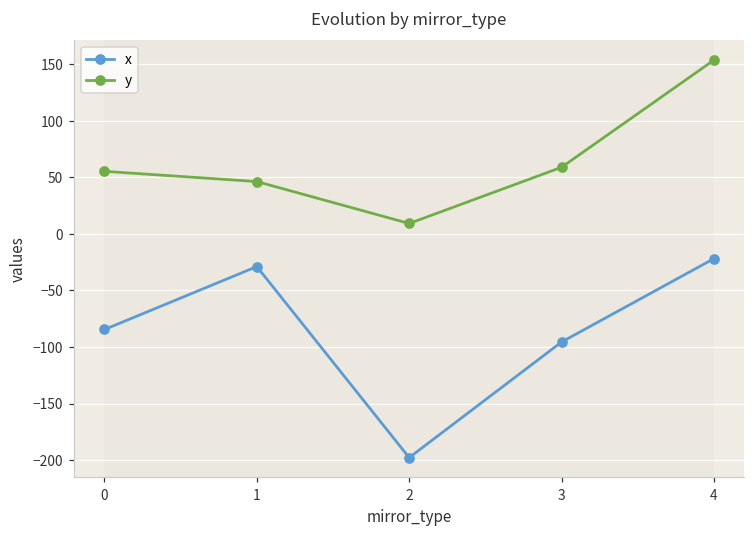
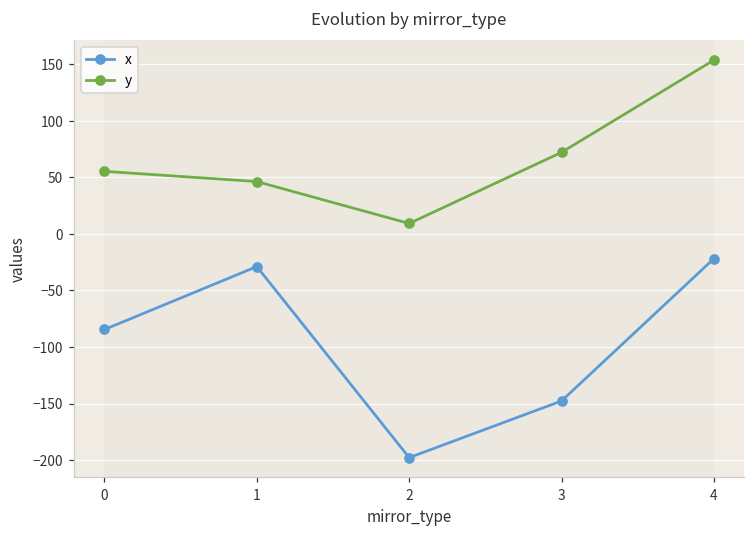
x, 3: -96 -> -148
y, 3: 59 -> 72
